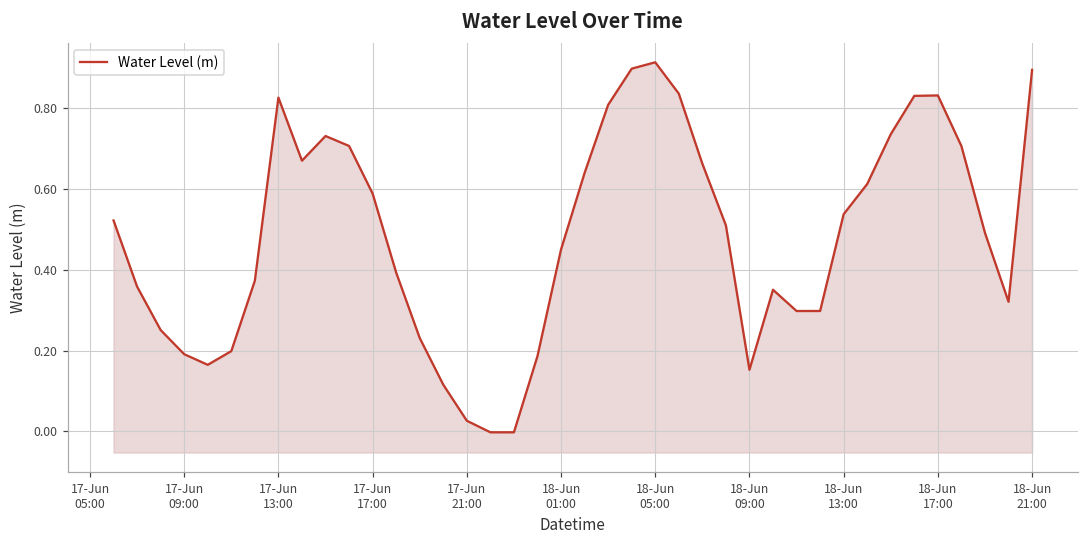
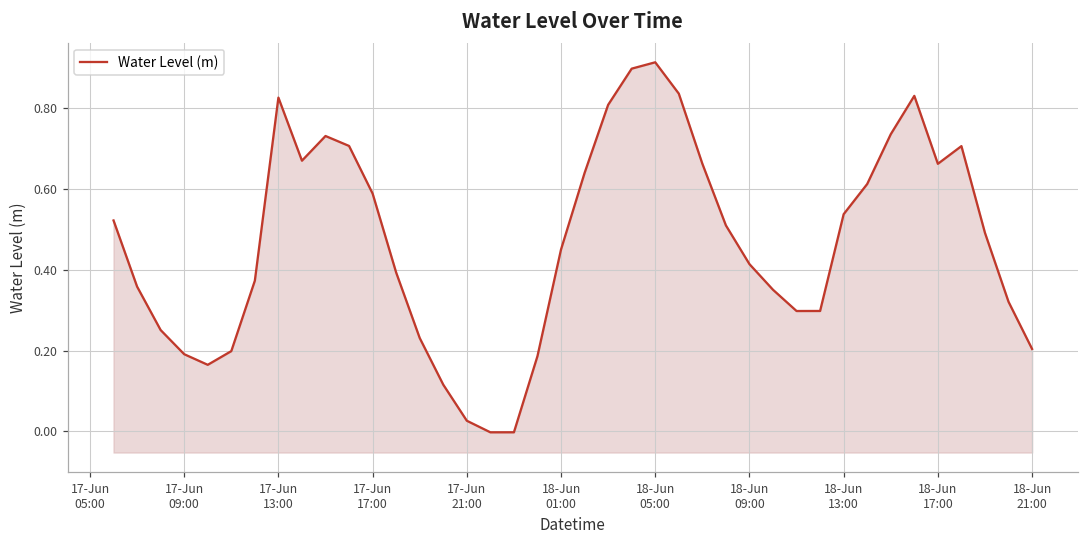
18-Jun 09:00: 0.15 -> 0.41
18-Jun 17:00: 0.83 -> 0.66
18-Jun 21:00: 0.89 -> 0.20
